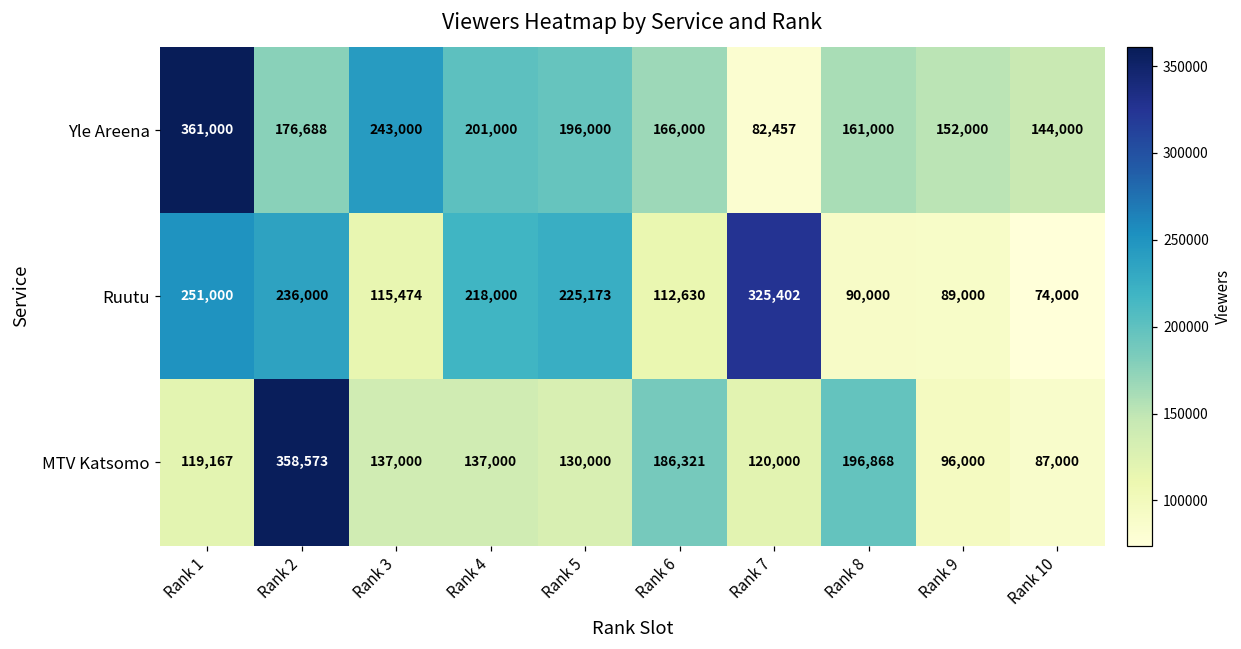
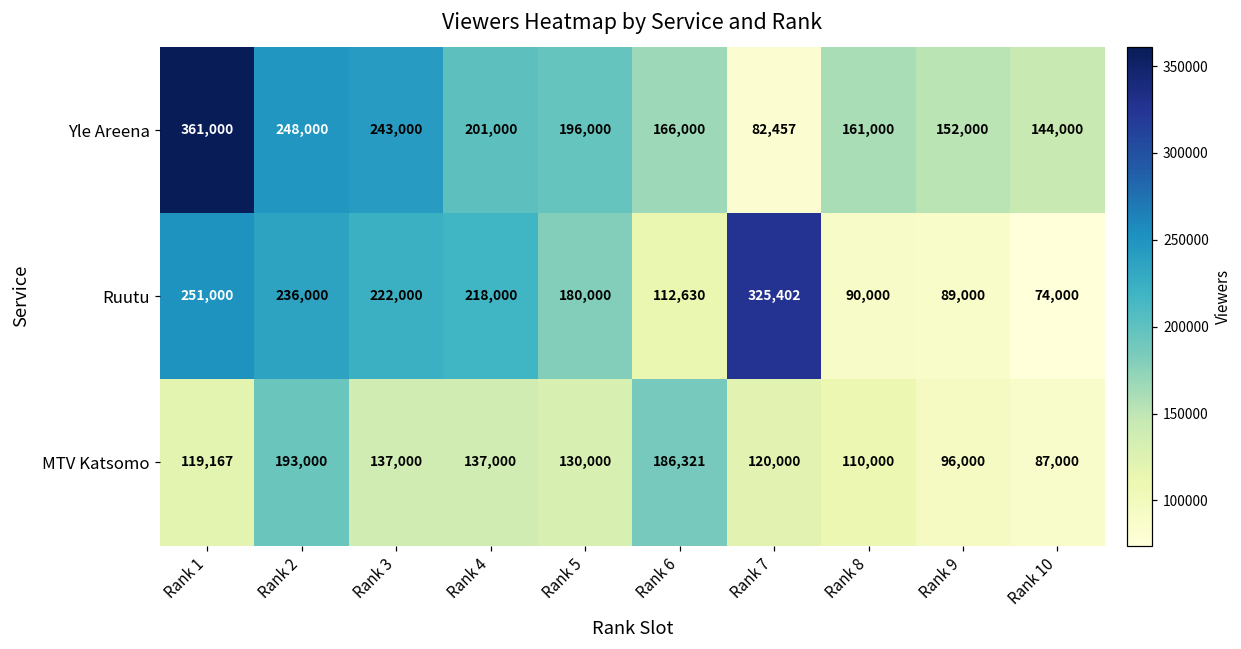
Yle Areena, Rank 2: 176,688 -> 248,000
Ruutu, Rank 3: 115,474 -> 222,000
Ruutu, Rank 5: 225,173 -> 180,000
MTV Katsomo, Rank 2: 358,573 -> 193,000
MTV Katsomo, Rank 8: 196,868 -> 110,000
